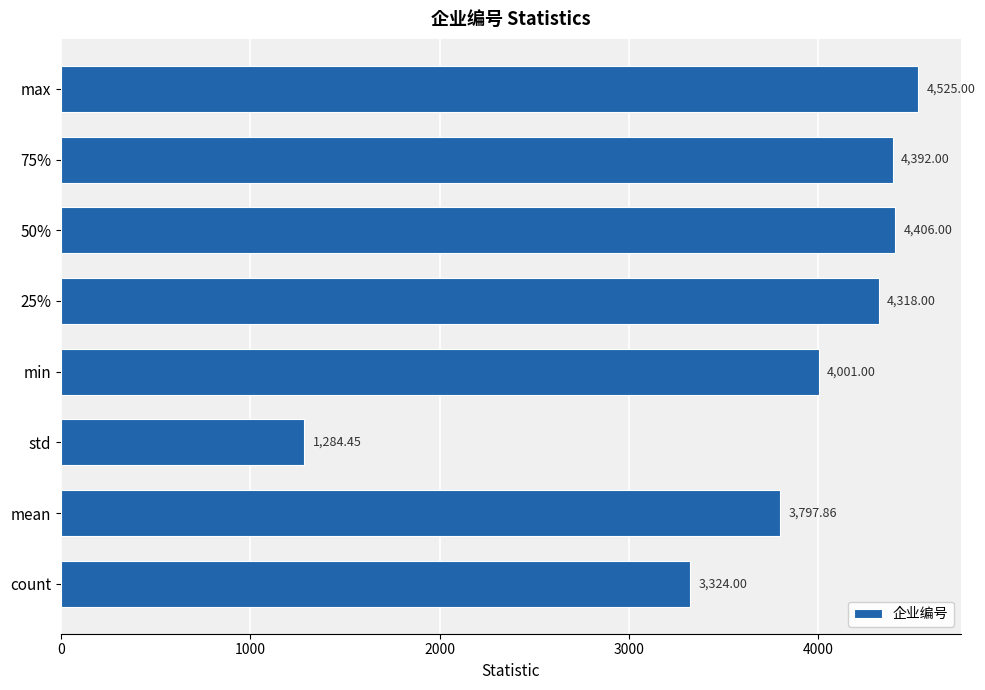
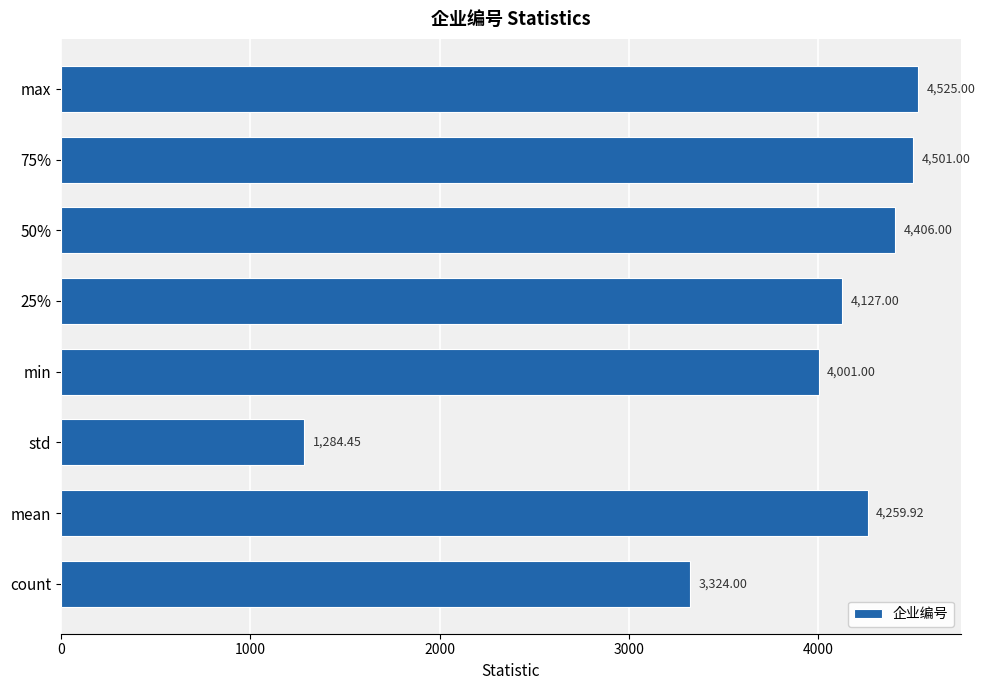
75%: 4,392.00 -> 4,501.00
25%: 4,318.00 -> 4,127.00
mean: 3,797.86 -> 4,259.92
